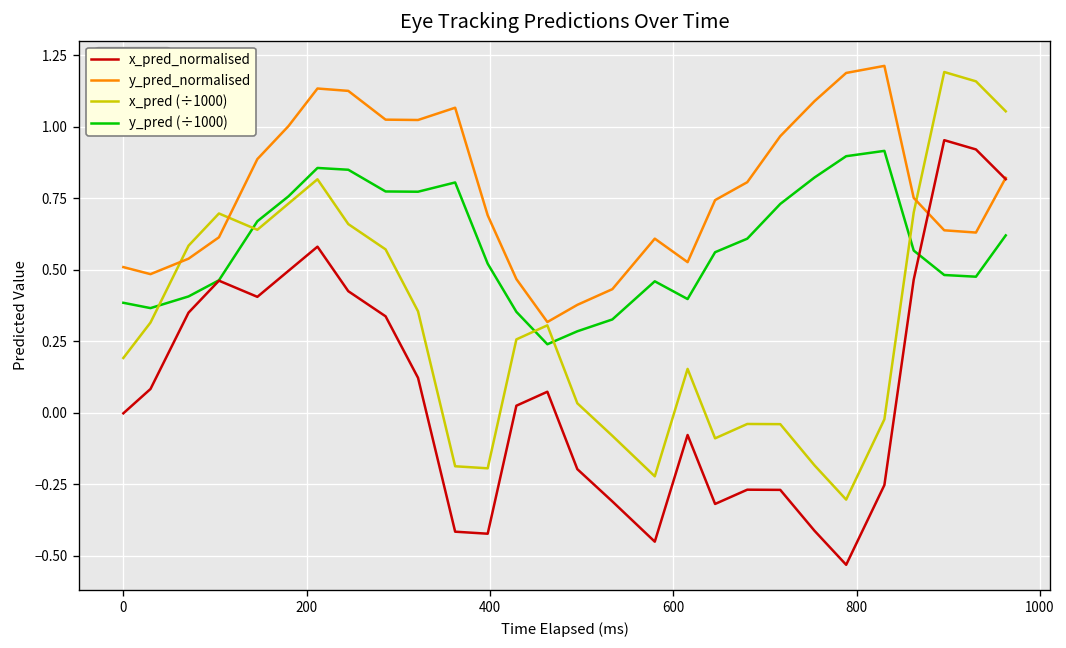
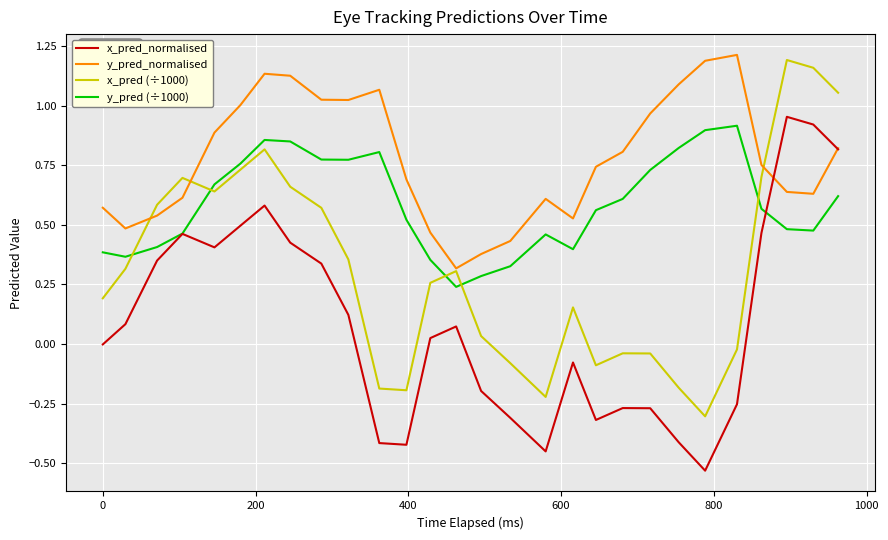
y_pred_normalised, 0: 0.51 -> 0.57
